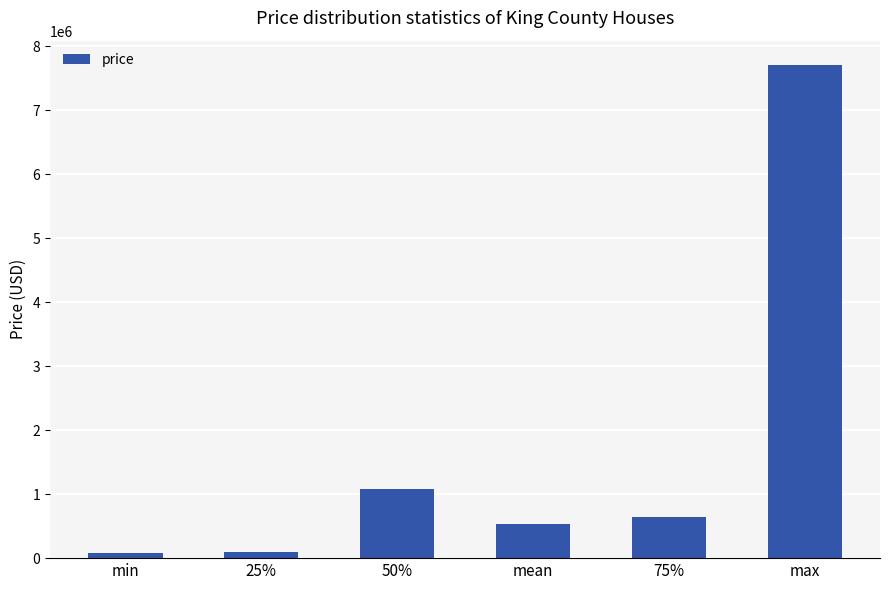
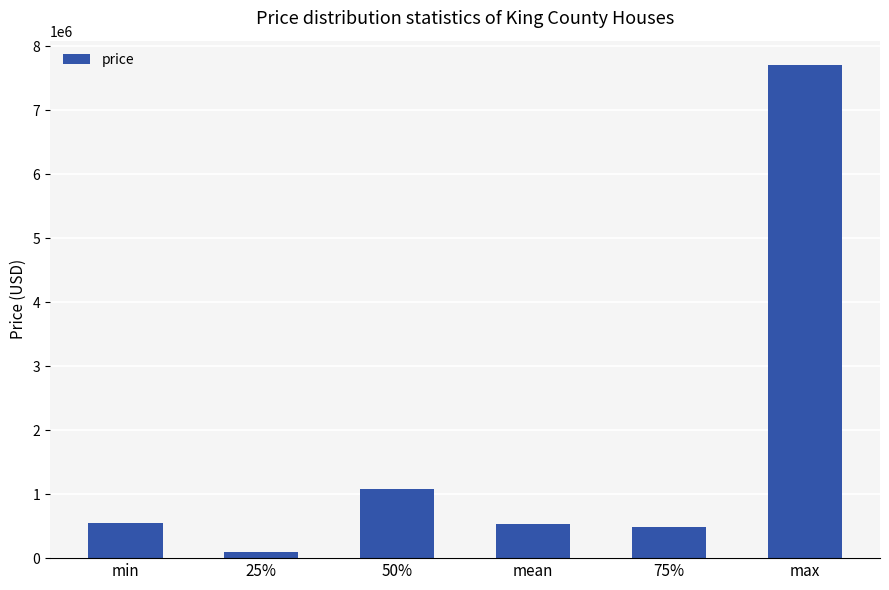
min: 100000 -> 500000
75%: 600000 -> 500000
